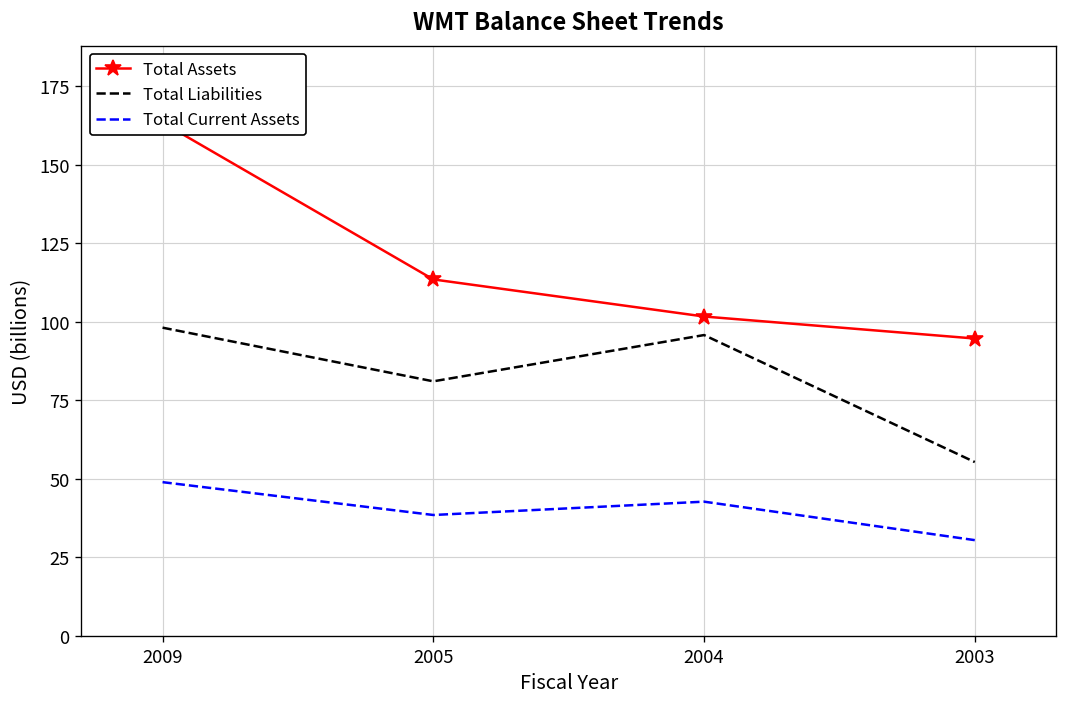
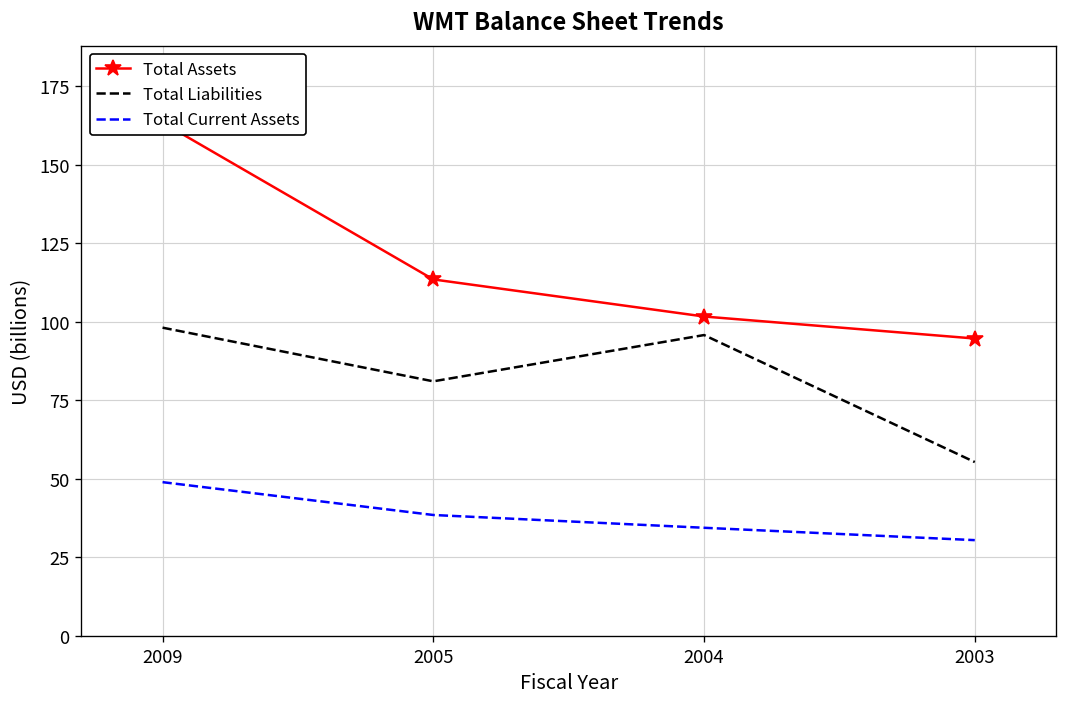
Total Current Assets, 2004: 43 -> 34
